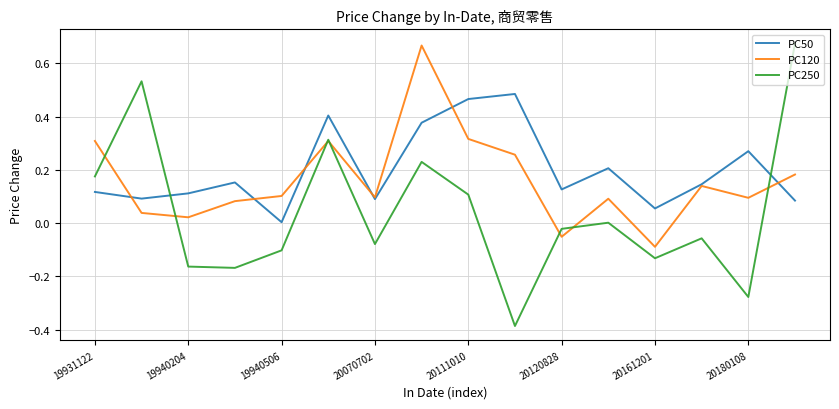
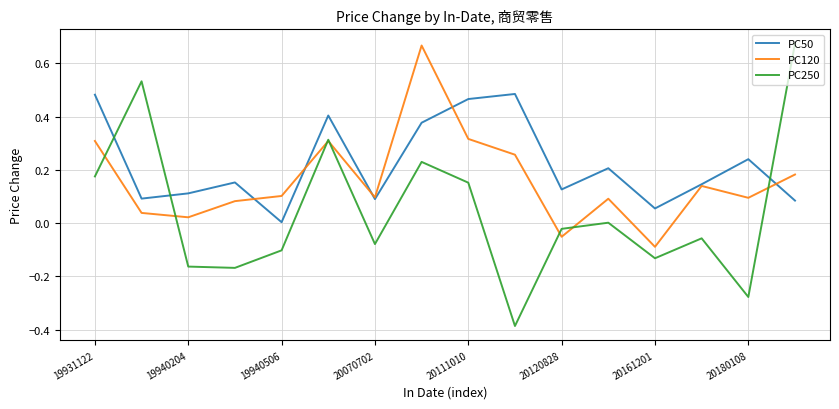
PC50, 19931122: 0.12 -> 0.48
PC250, 20111010: 0.11 -> 0.15
PC50, 20180108: 0.27 -> 0.24
